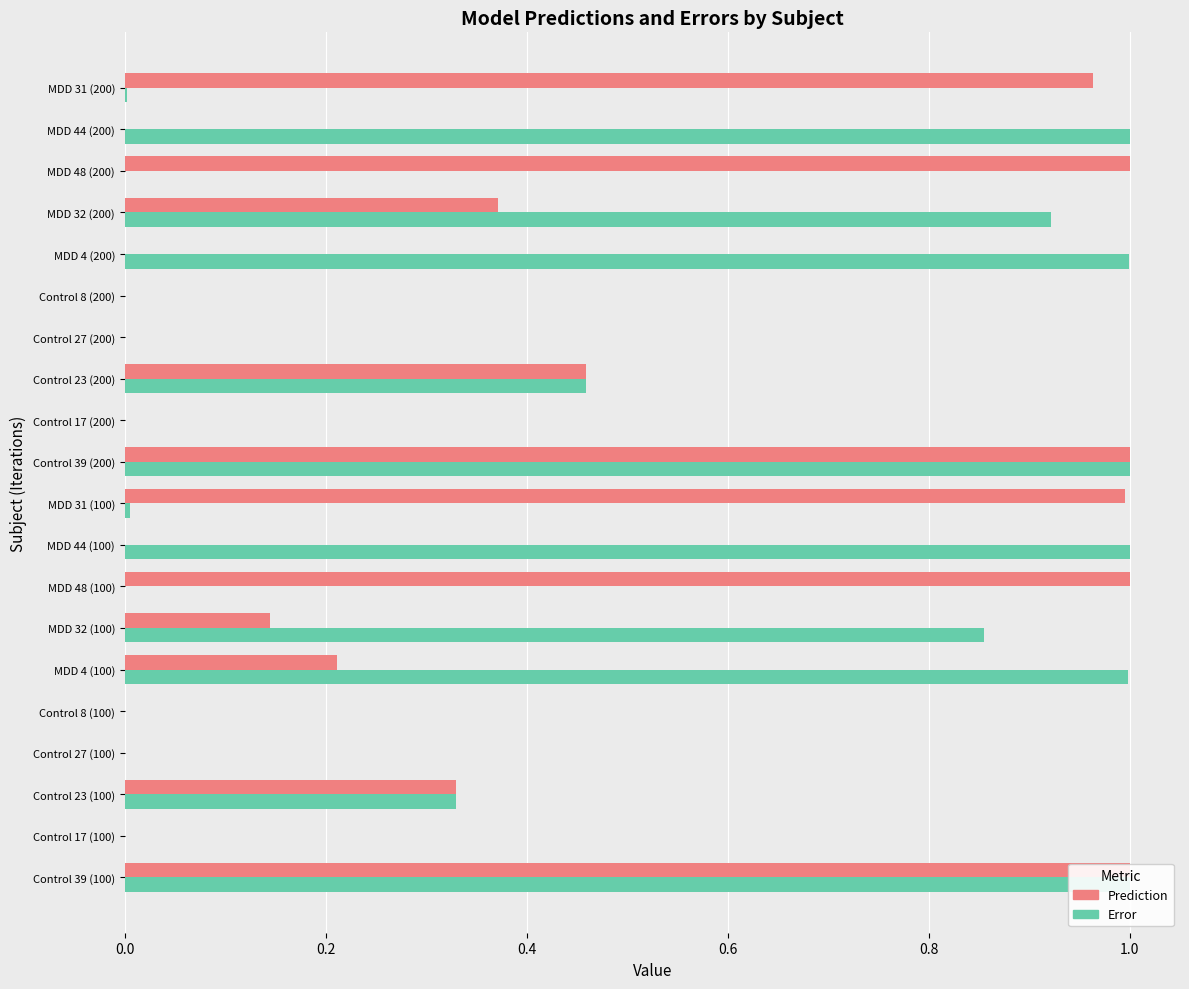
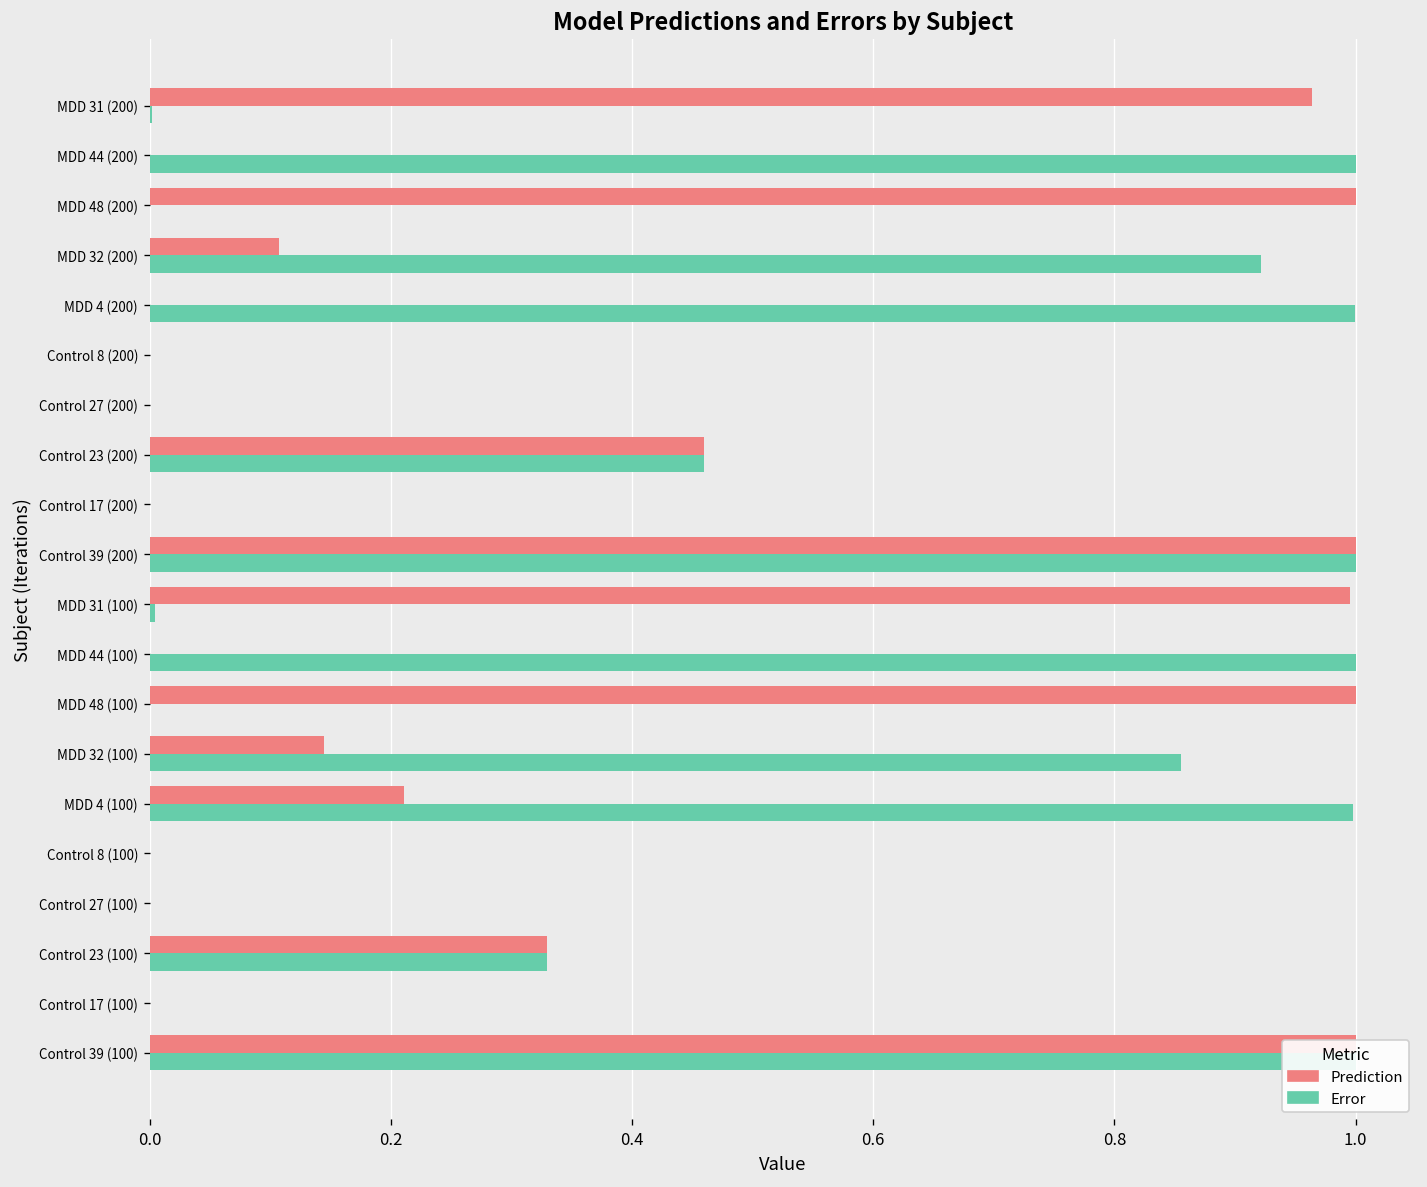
Prediction, MDD 32 (200): 0.371 -> 0.107
